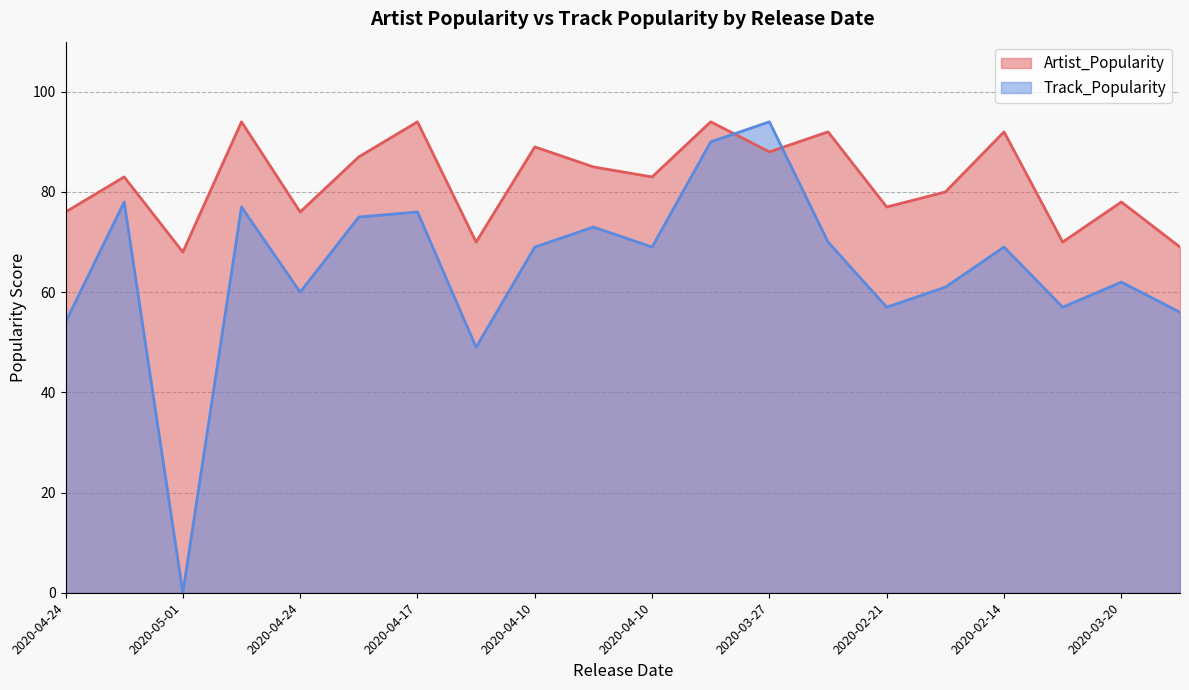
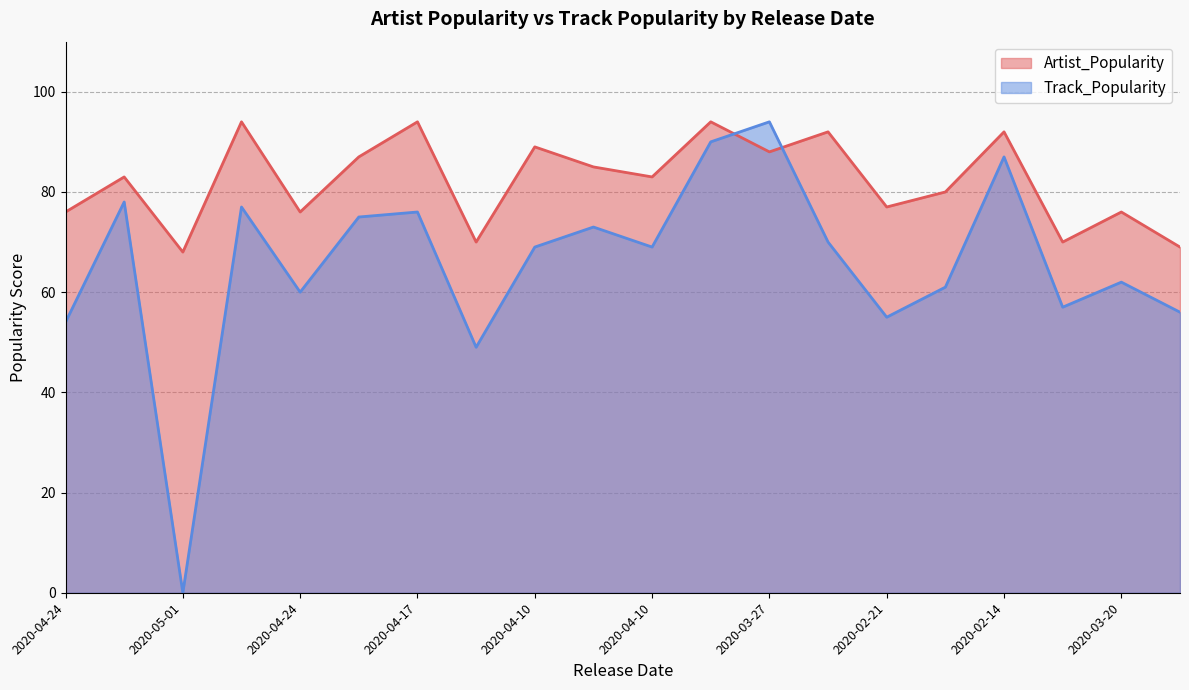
Track_Popularity, 2020-02-21: 57 -> 55
Track_Popularity, 2020-02-14: 69 -> 87
Artist_Popularity, 2020-03-20: 78 -> 76
